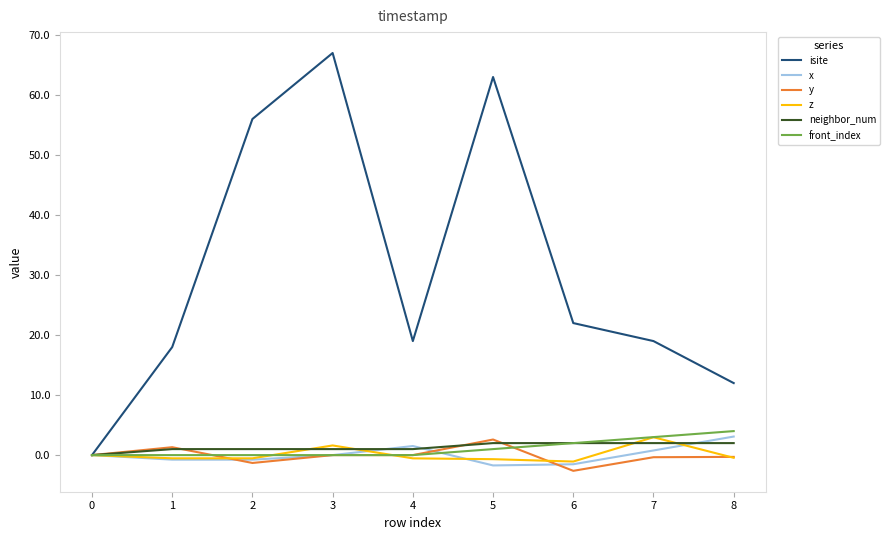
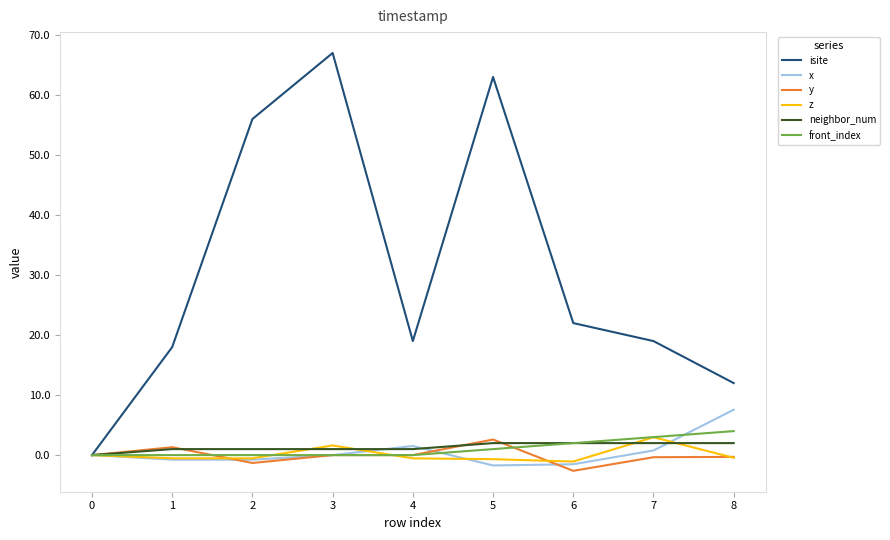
x, 8: 3 -> 8
